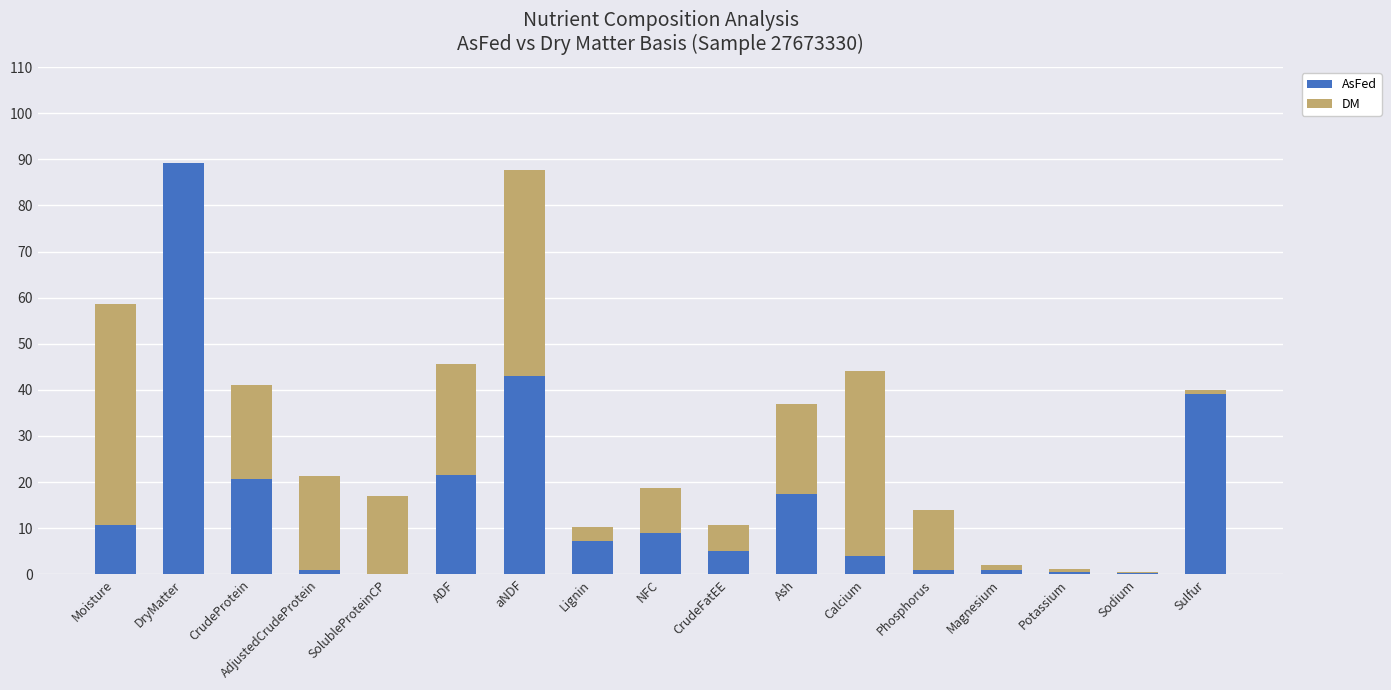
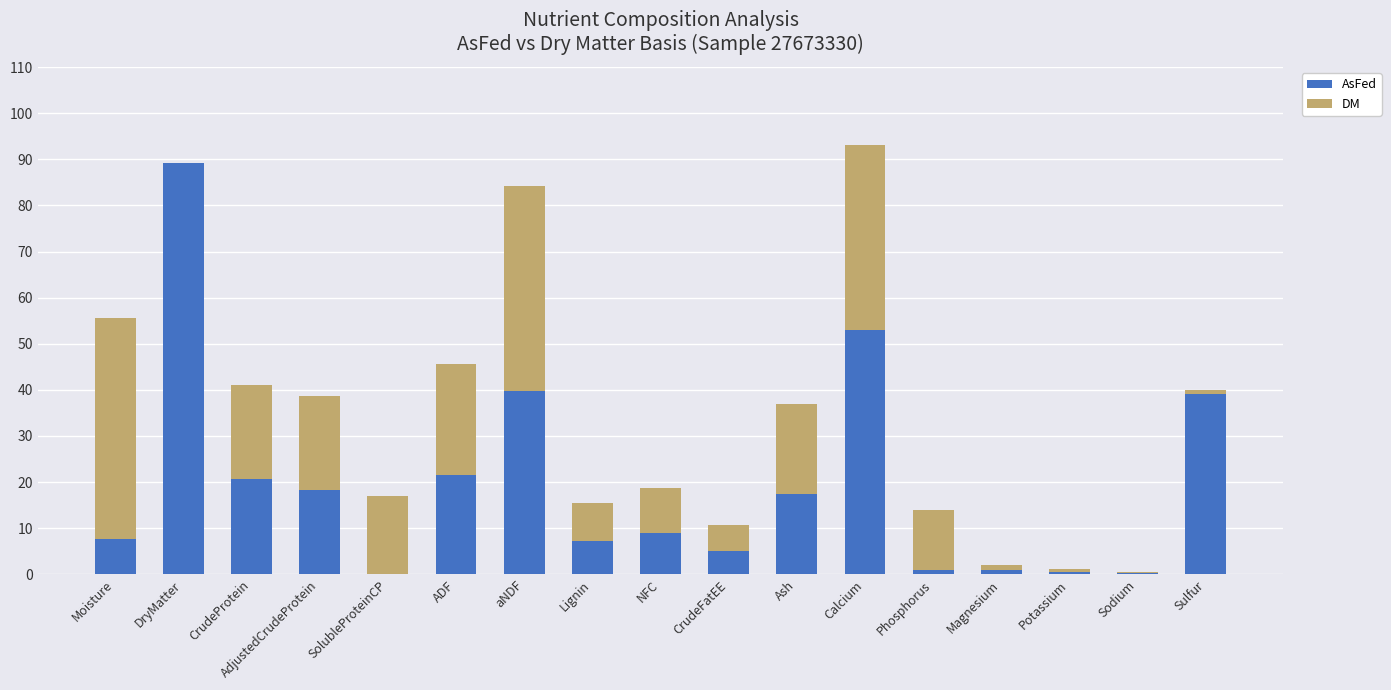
AsFed, Moisture: 11 -> 8
AsFed, AdjustedCrudeProtein: 1 -> 18
AsFed, aNDF: 43 -> 40
DM, Lignin: 3 -> 8
AsFed, Calcium: 4 -> 53
